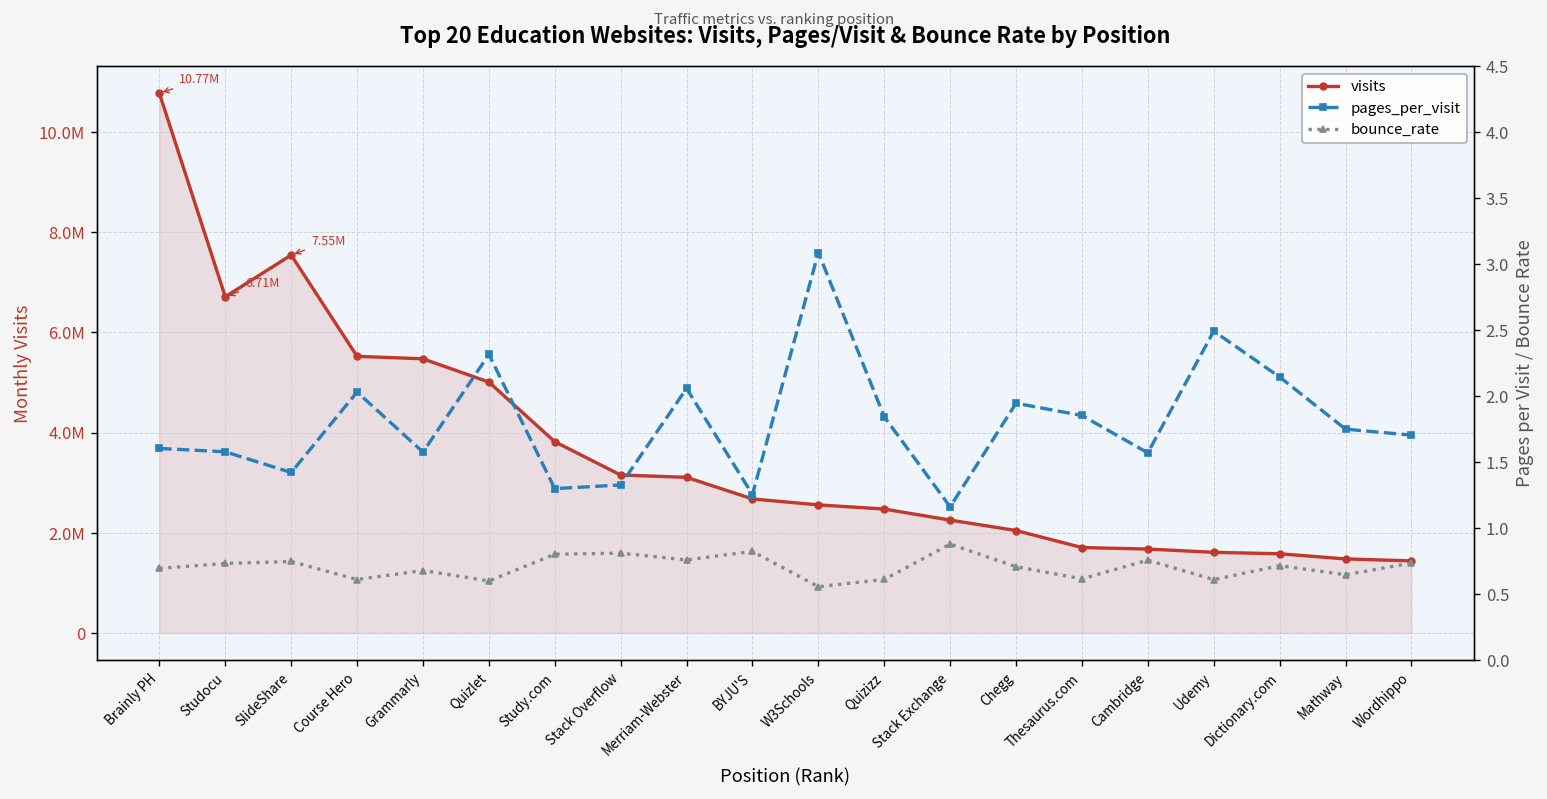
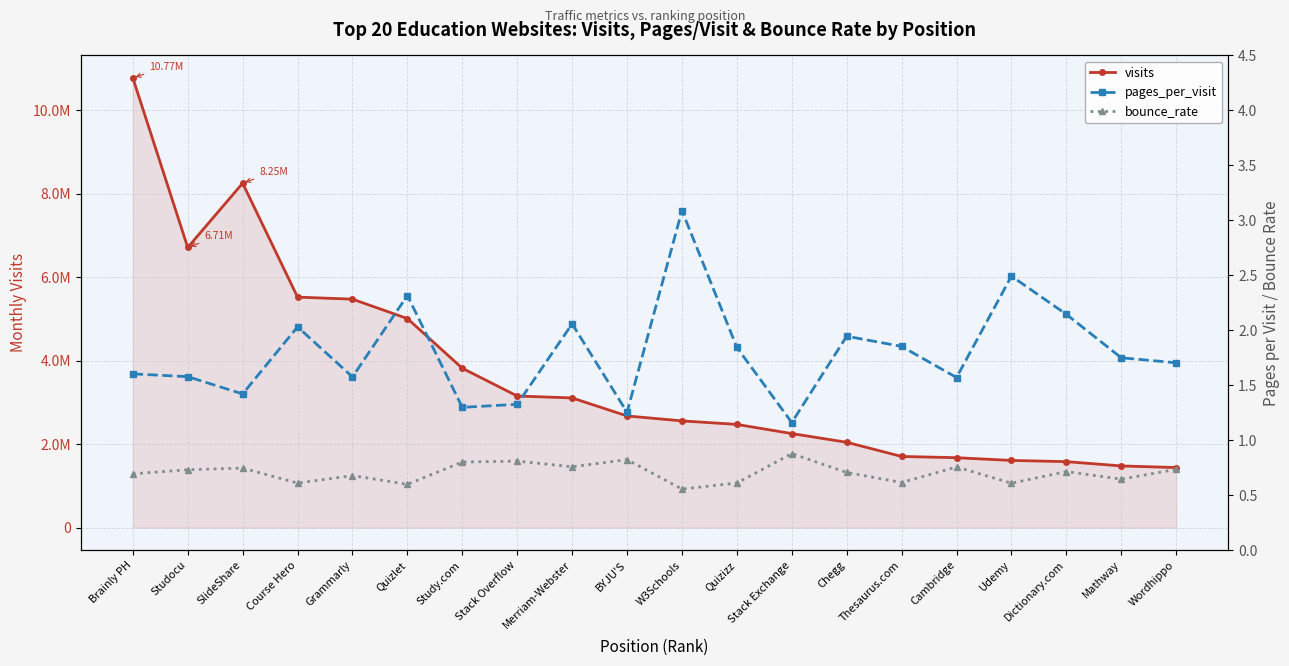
visits, SlideShare: 7.55M -> 8.25M
